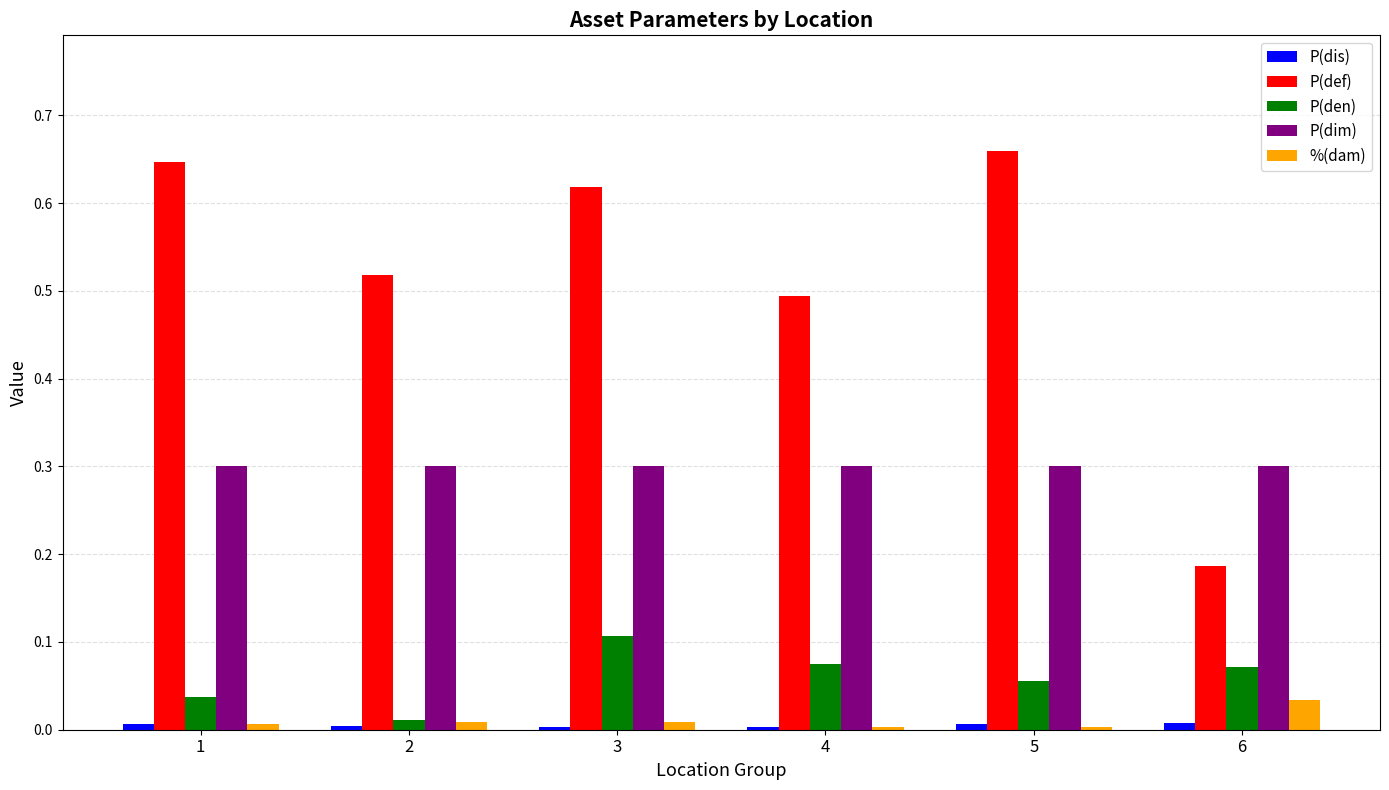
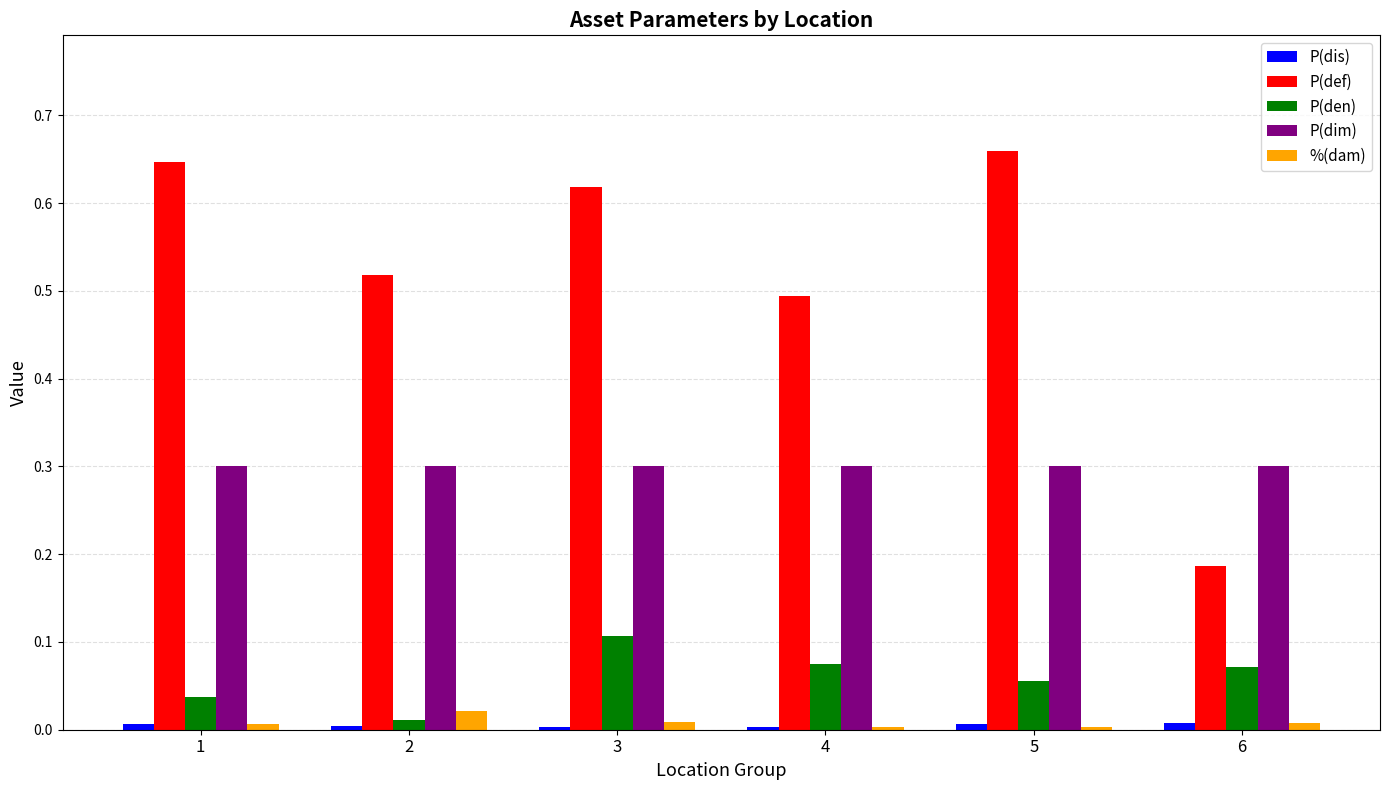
%(dam), 2: 0.01 -> 0.02
%(dam), 6: 0.03 -> 0.01
